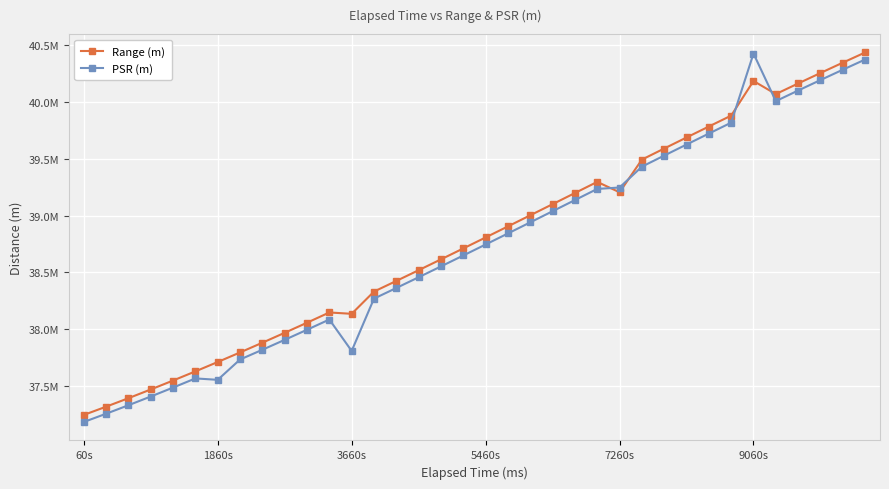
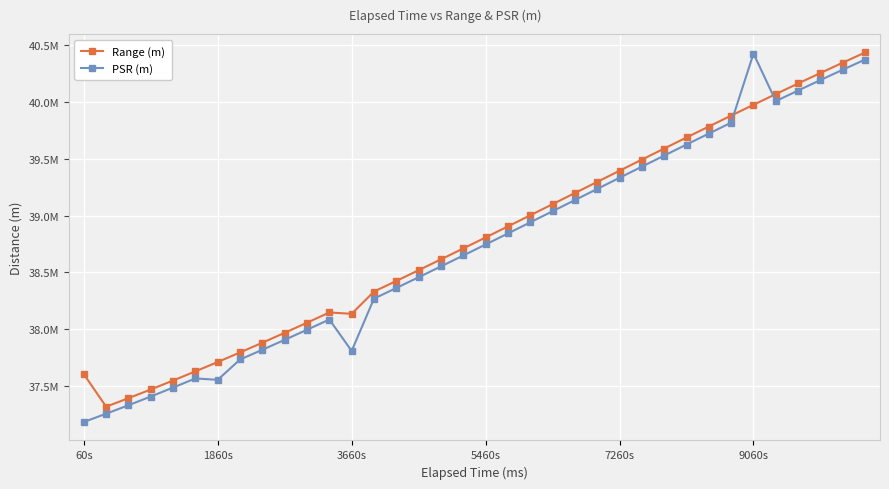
Range (m), 60s: 37240000 -> 37600000
Range (m), 7260s: 39210000 -> 39400000
PSR (m), 7260s: 39250000 -> 39330000
Range (m), 9060s: 40190000 -> 39980000
